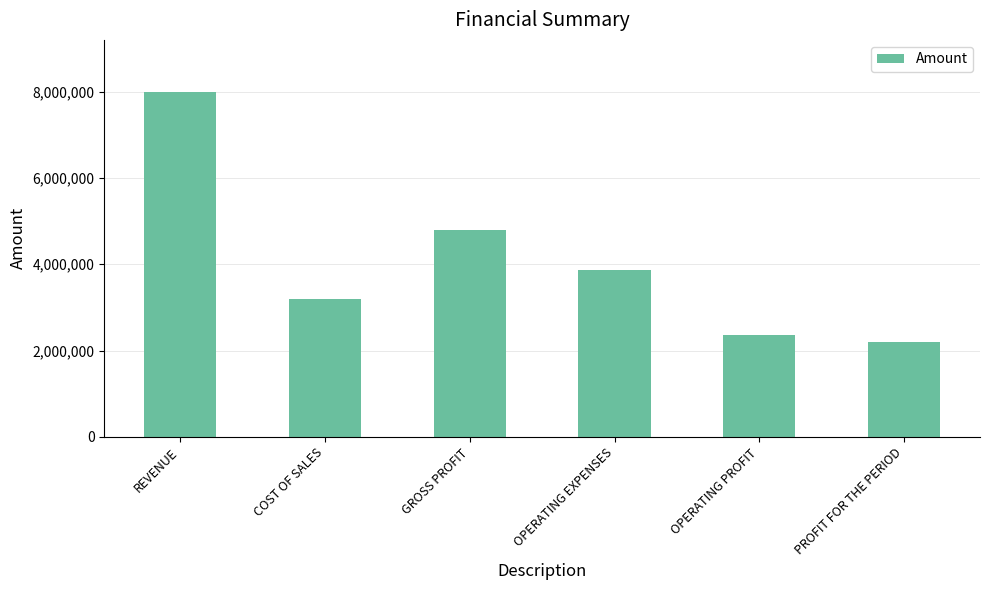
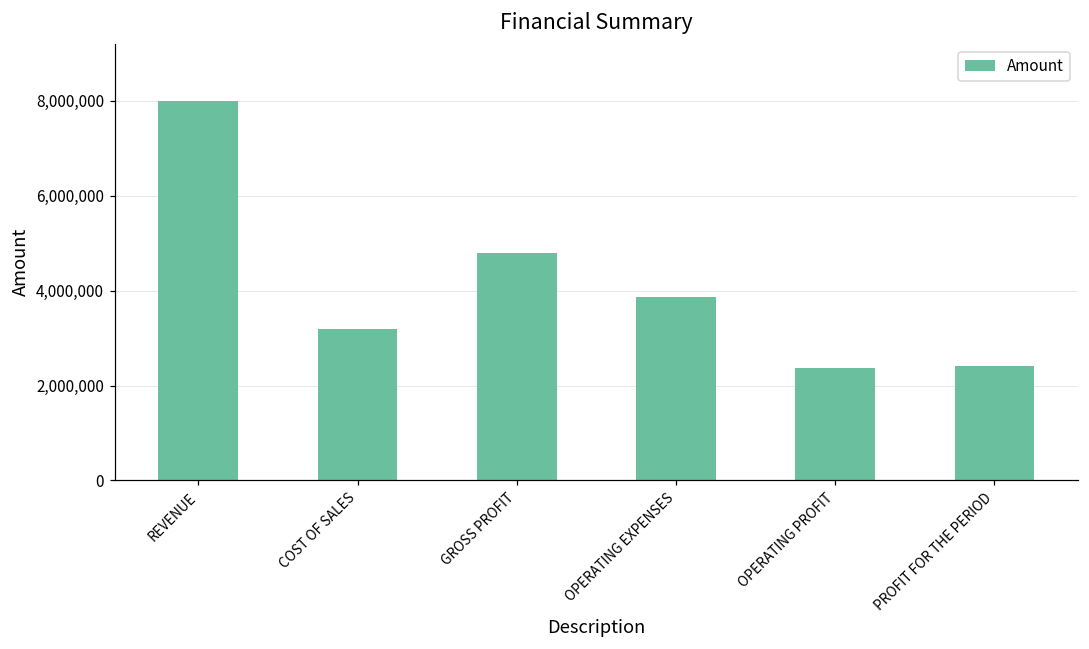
PROFIT FOR THE PERIOD: 2,200,000 -> 2,400,000
